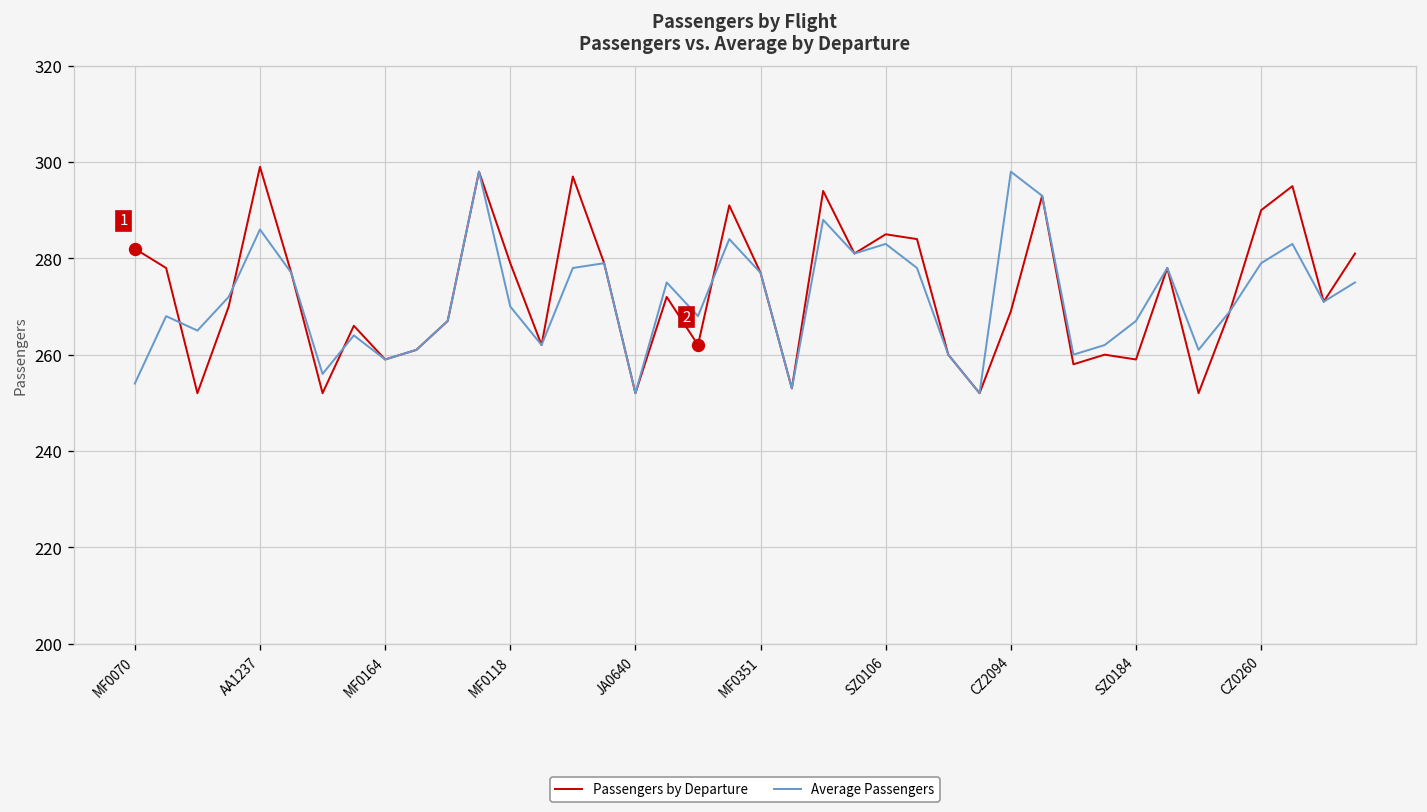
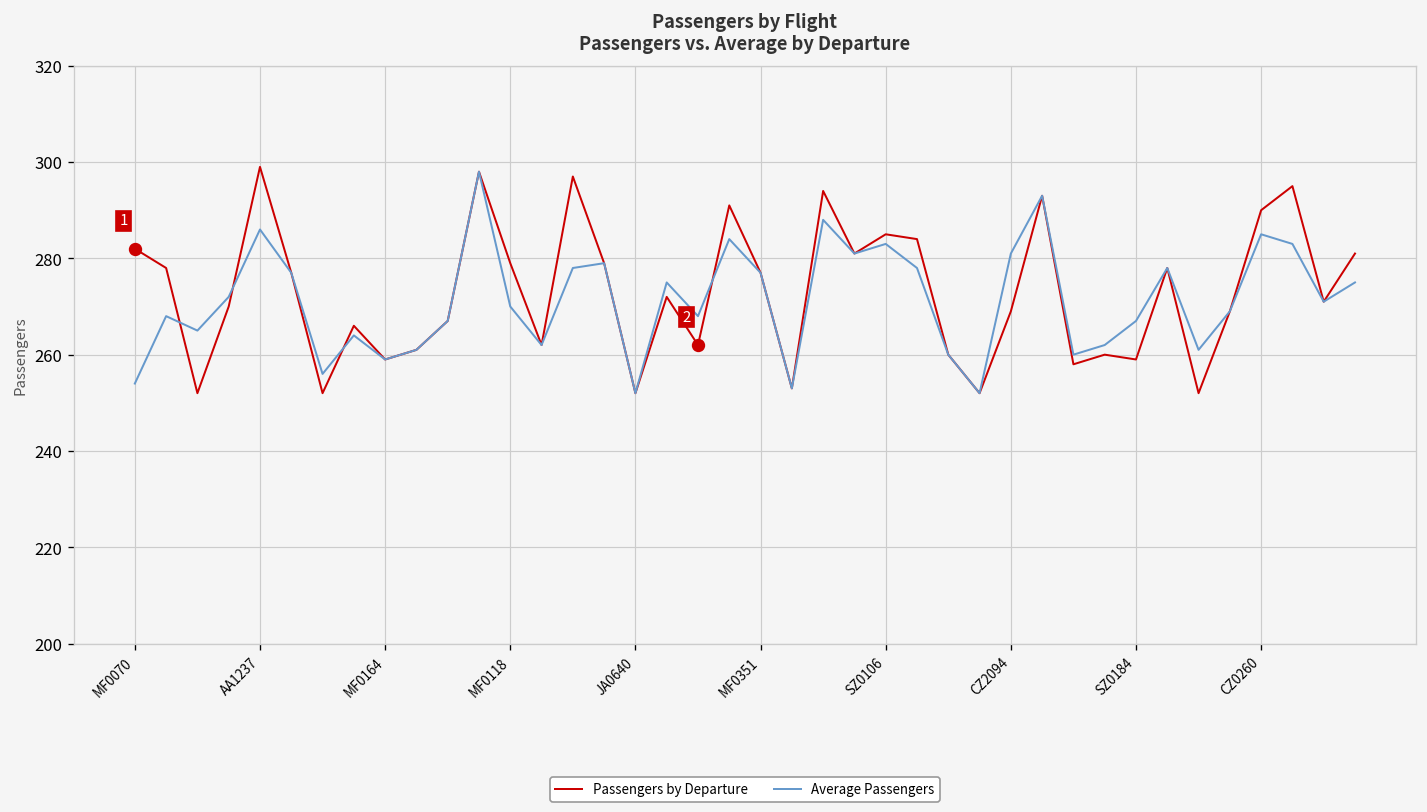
Average Passengers, CZ2094: 298 -> 281
Average Passengers, CZ0260: 279 -> 285
